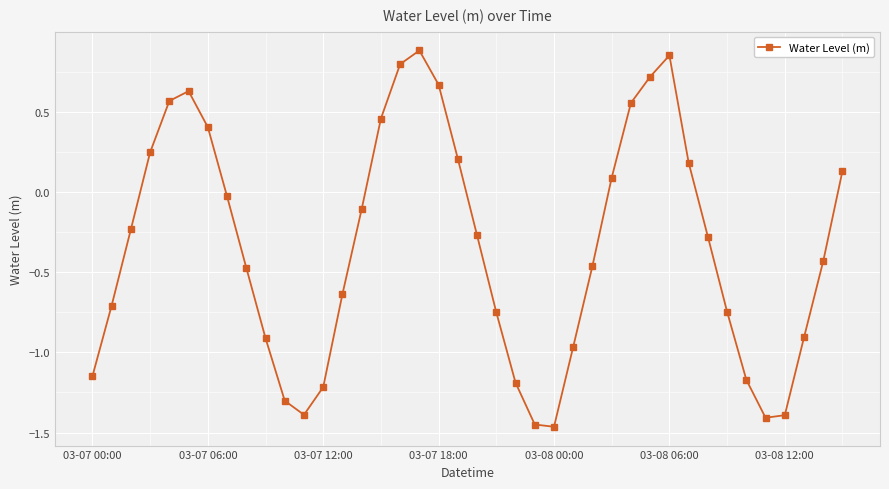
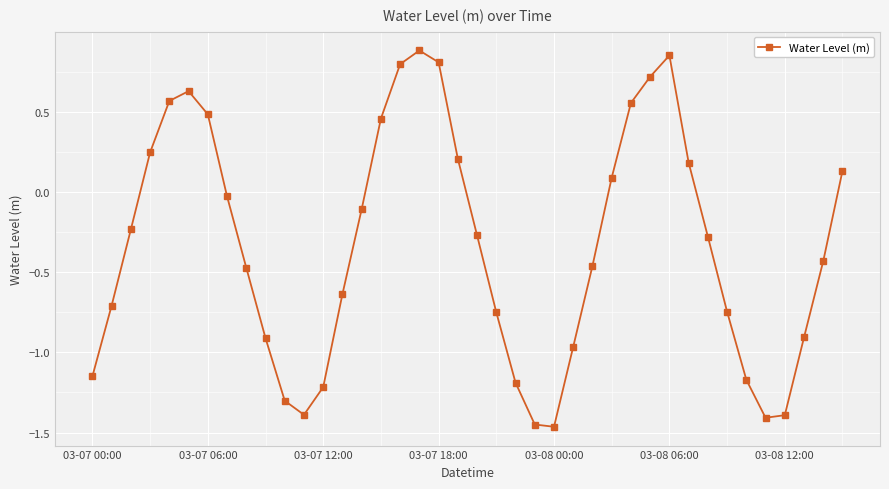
03-07 06:00: 0.40 -> 0.48
03-07 18:00: 0.67 -> 0.81
